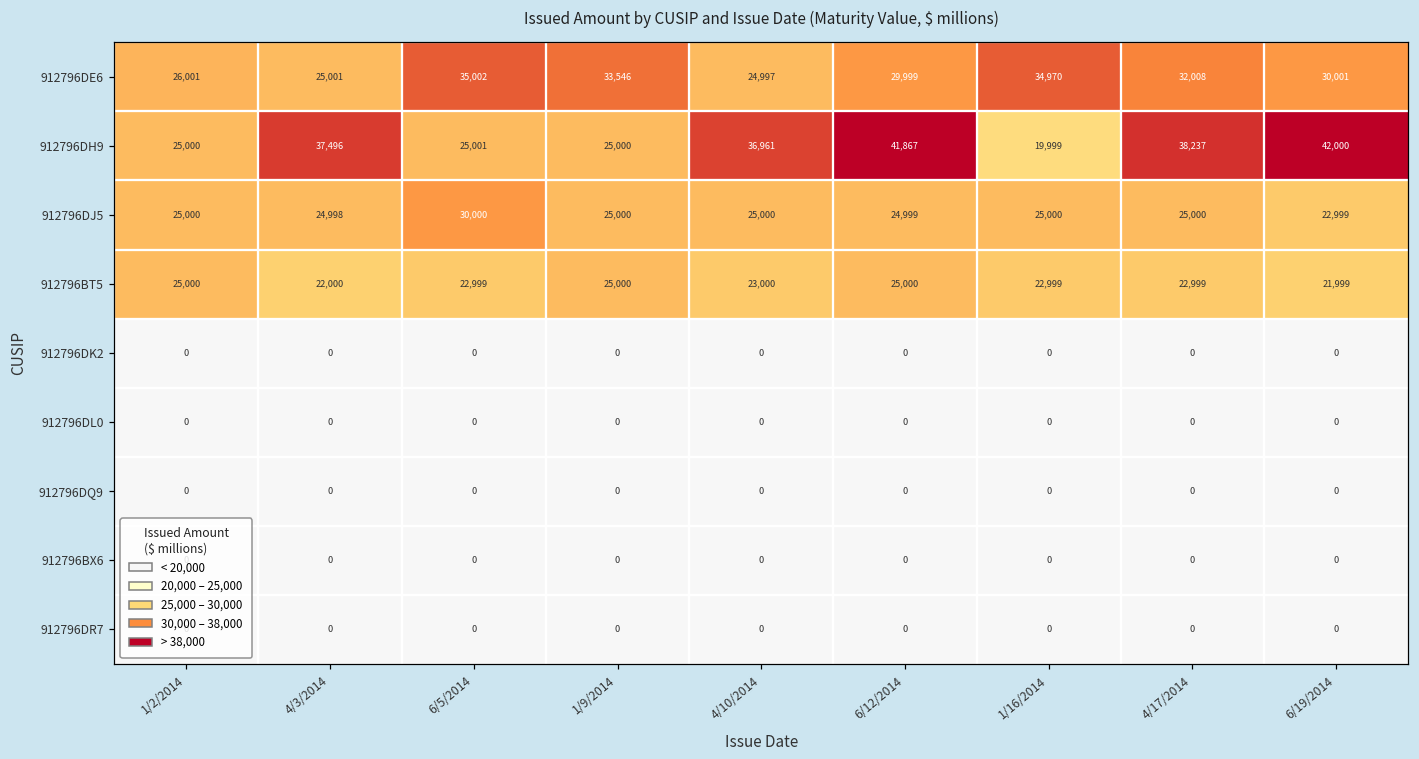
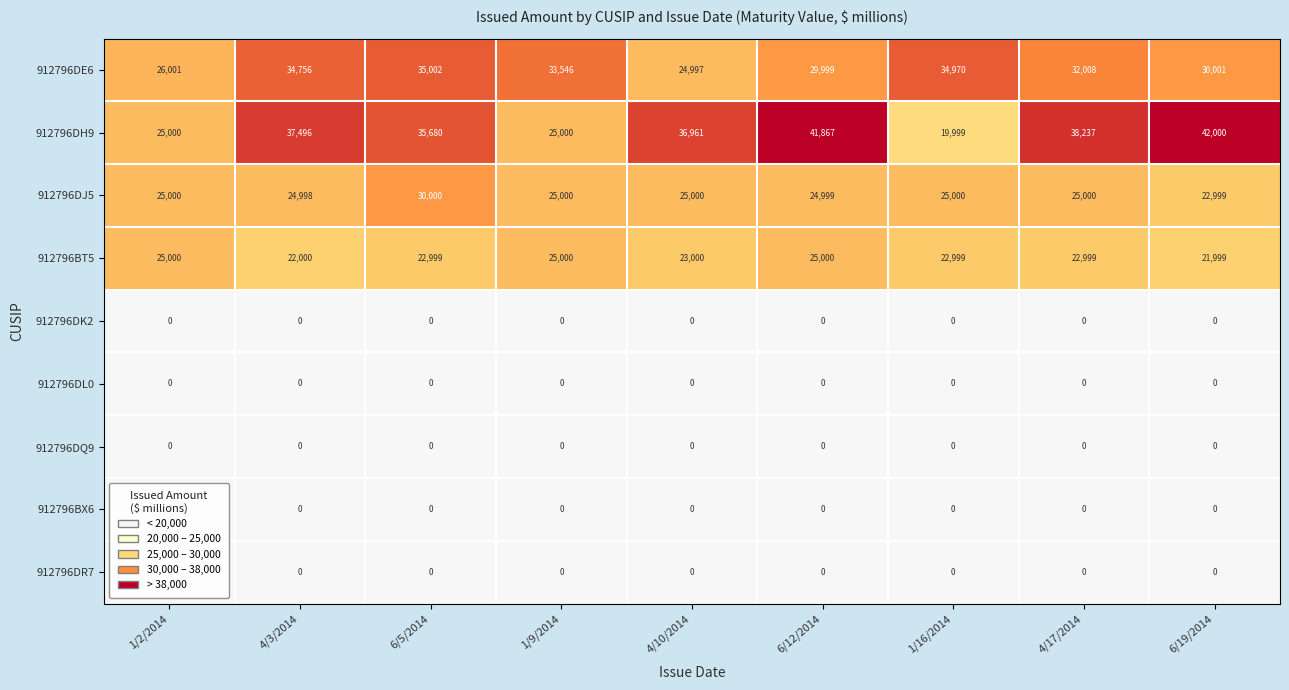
912796DE6, 4/3/2014: 25,001 -> 34,756
912796DH9, 6/5/2014: 25,001 -> 35,680
